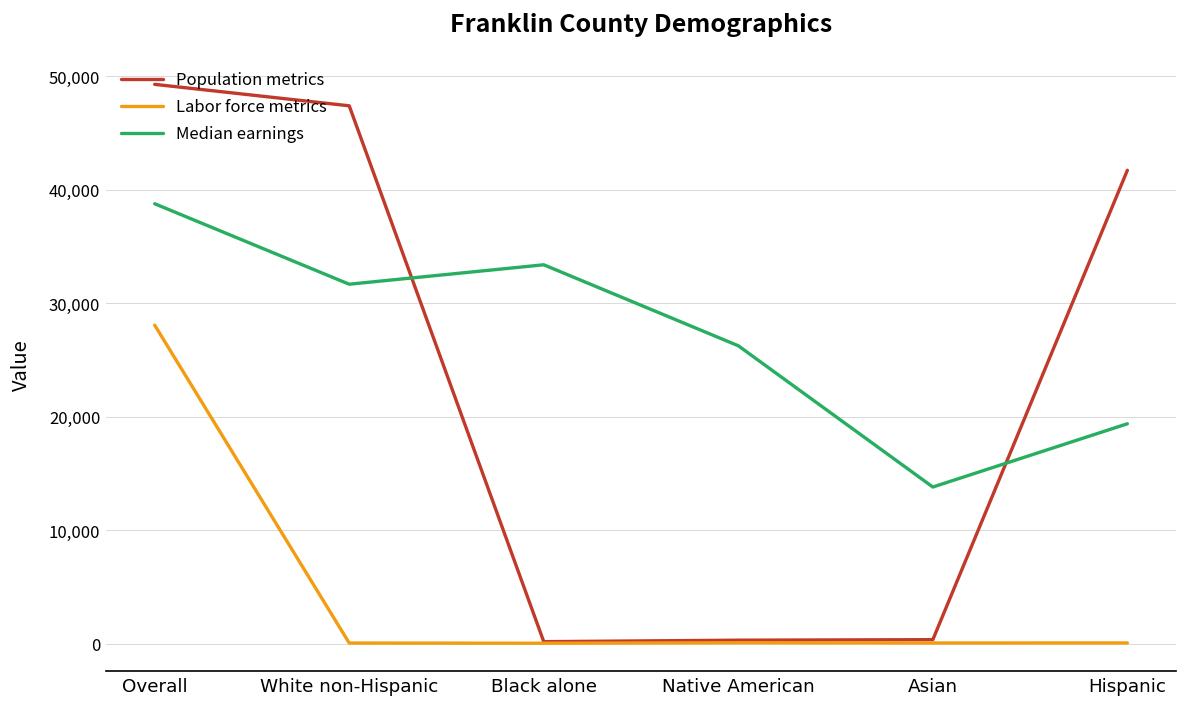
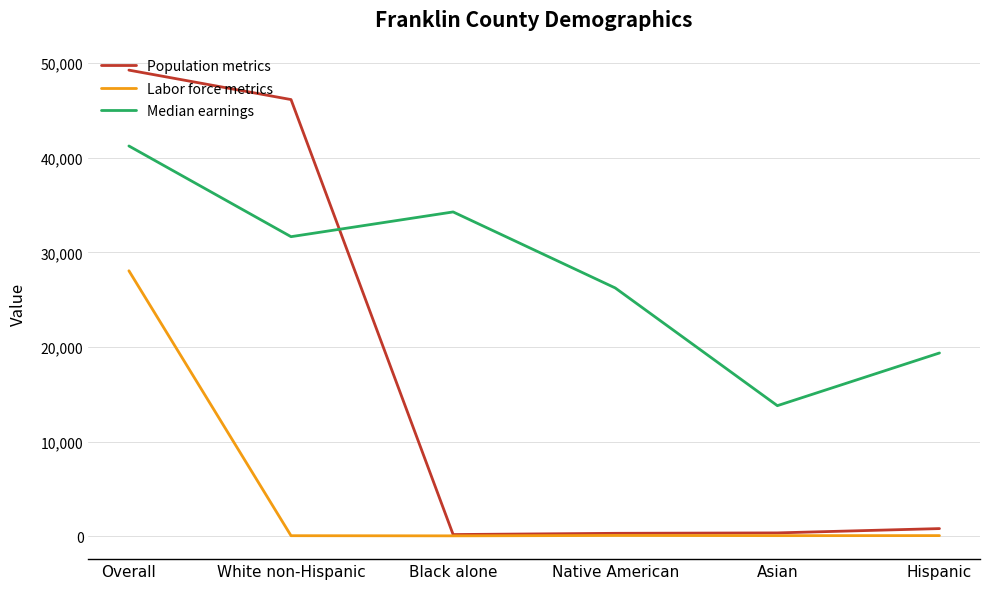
Median earnings, Overall: 39,000 -> 41,000
Population metrics, White non-Hispanic: 47,000 -> 46,000
Median earnings, Black alone: 33,000 -> 34,000
Population metrics, Hispanic: 42,000 -> 1,000
